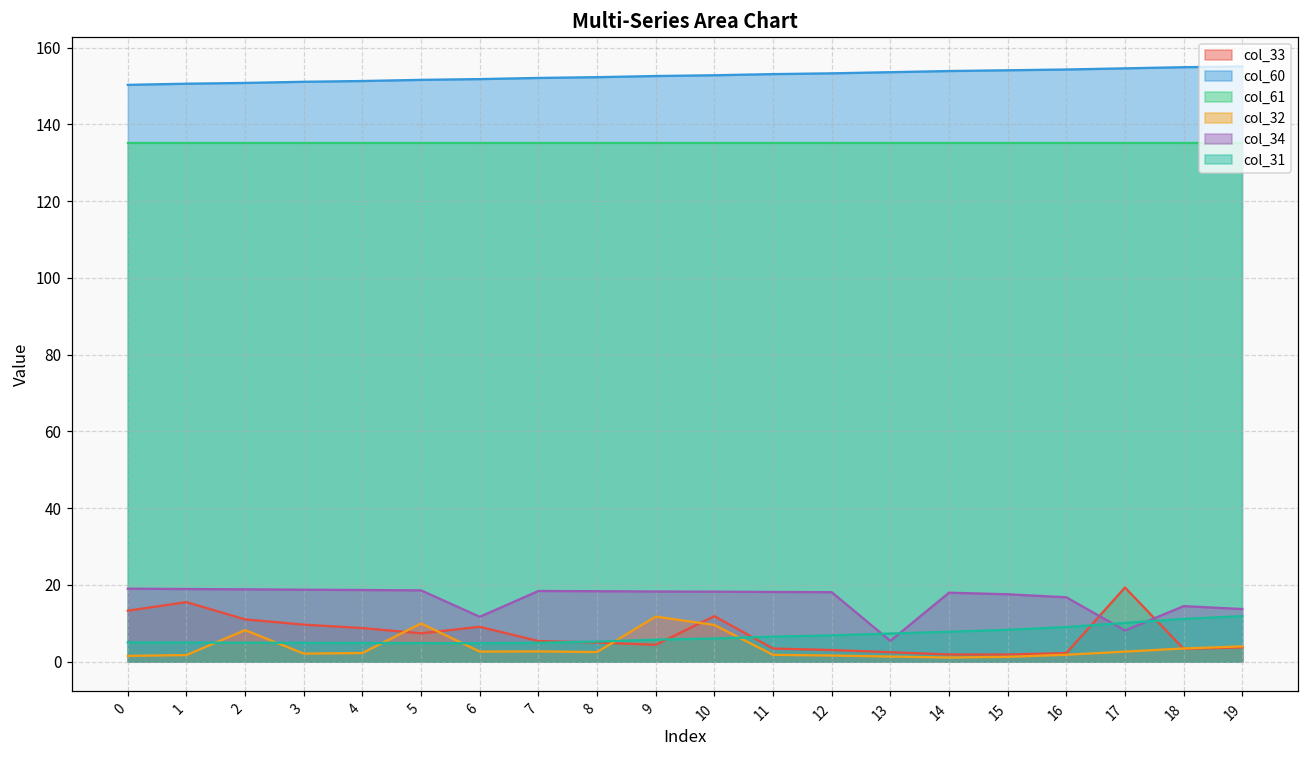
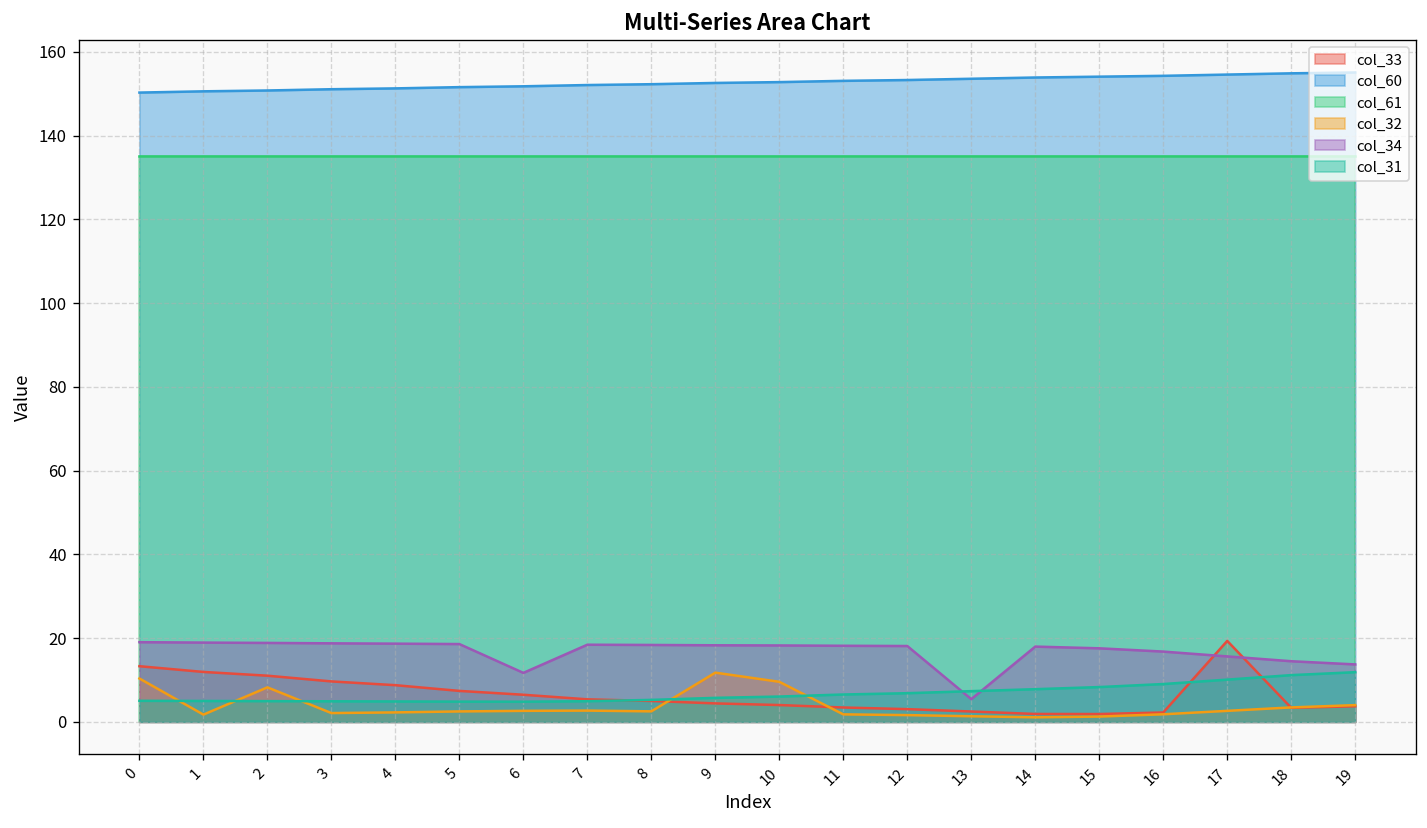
col_32, 0: 2 -> 10
col_33, 1: 16 -> 12
col_32, 5: 10 -> 2
col_33, 6: 9 -> 6
col_33, 10: 12 -> 4
col_34, 17: 8 -> 16
